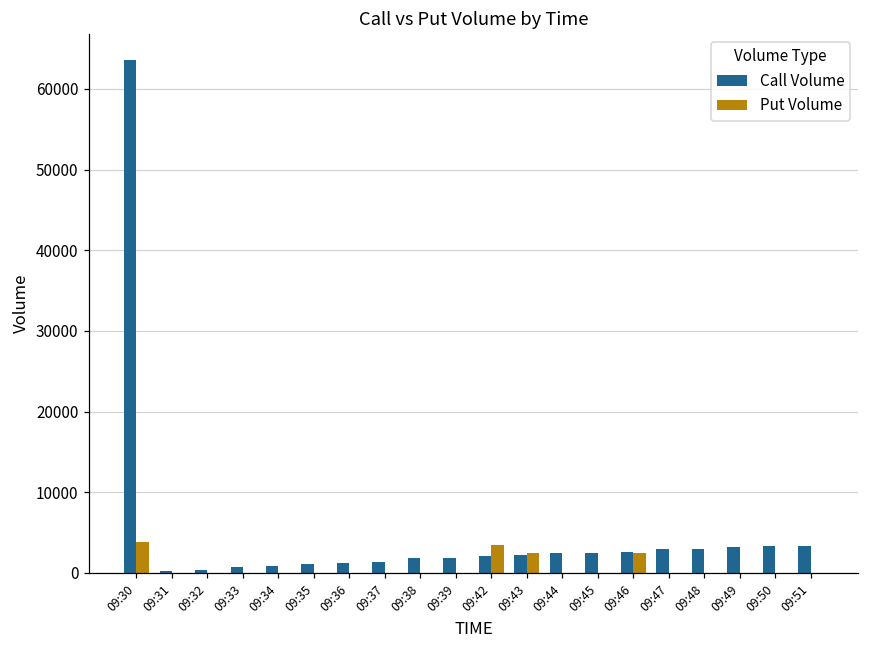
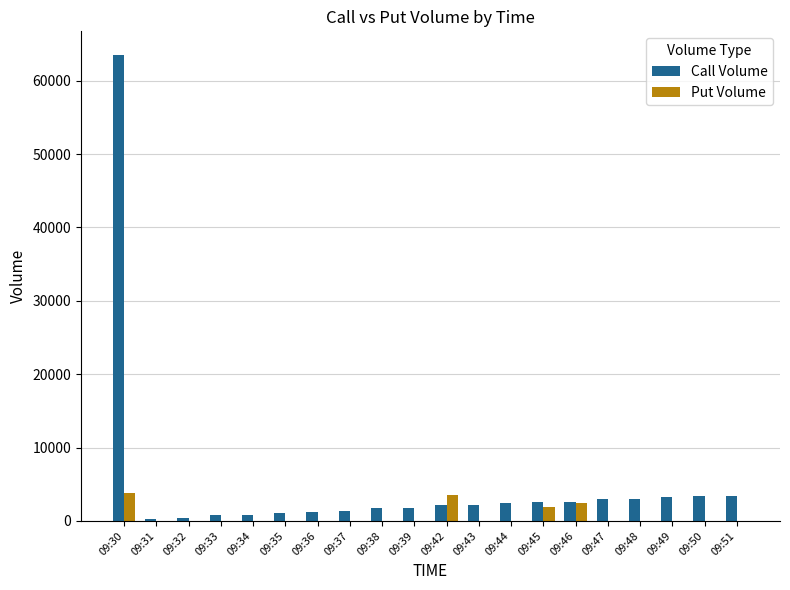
Put Volume, 09:43: 2000 -> 0
Put Volume, 09:45: 0 -> 2000
